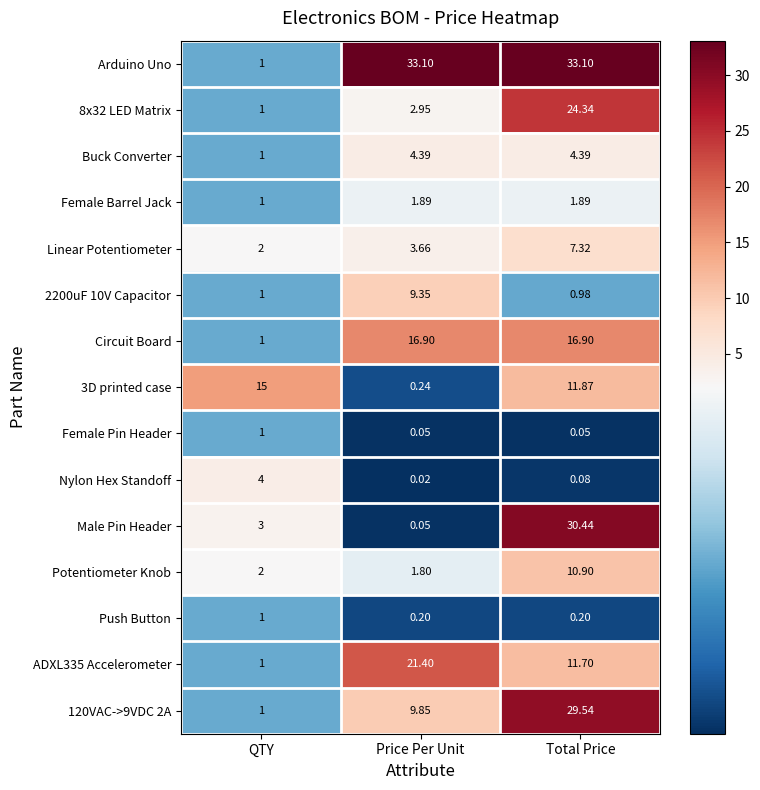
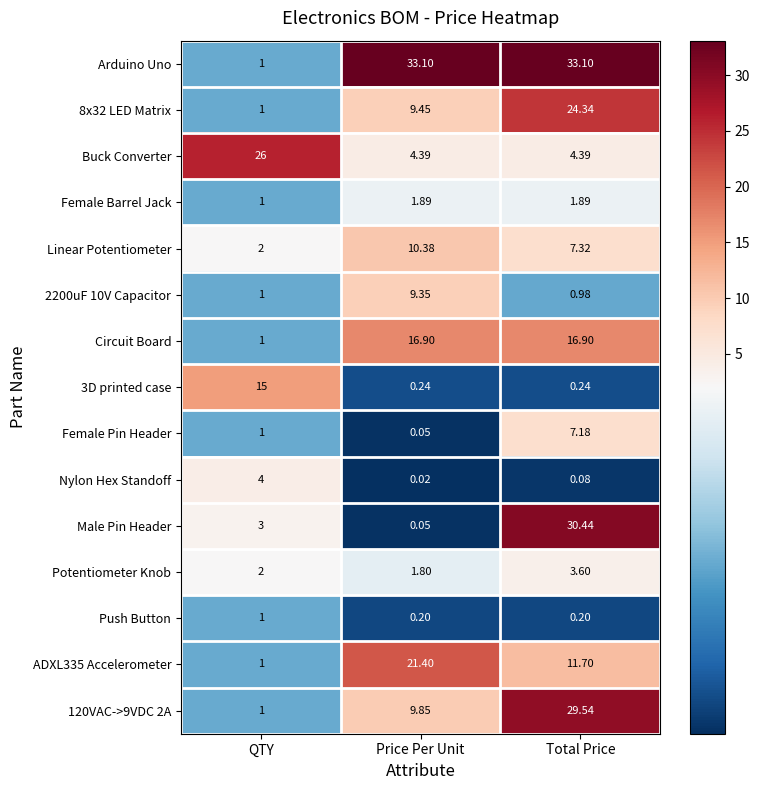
8x32 LED Matrix, Price Per Unit: 2.95 -> 9.45
Buck Converter, QTY: 1 -> 26
Linear Potentiometer, Price Per Unit: 3.66 -> 10.38
3D printed case, Total Price: 11.87 -> 0.24
Female Pin Header, Total Price: 0.05 -> 7.18
Potentiometer Knob, Total Price: 10.90 -> 3.60
